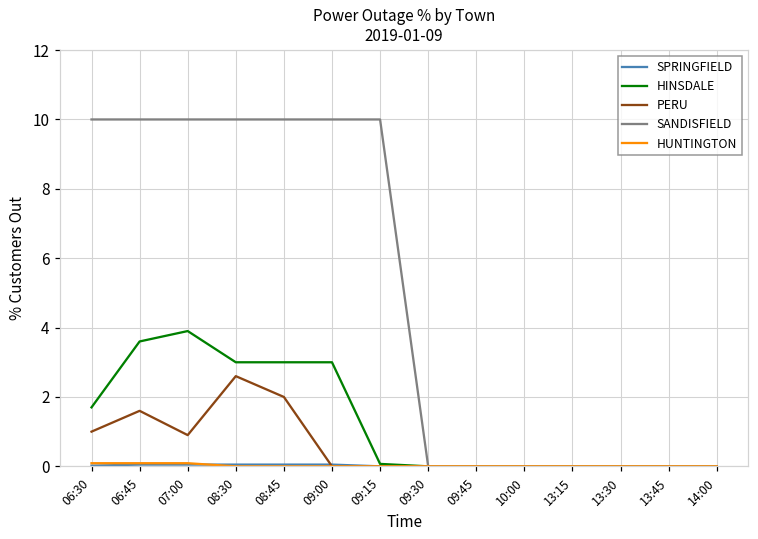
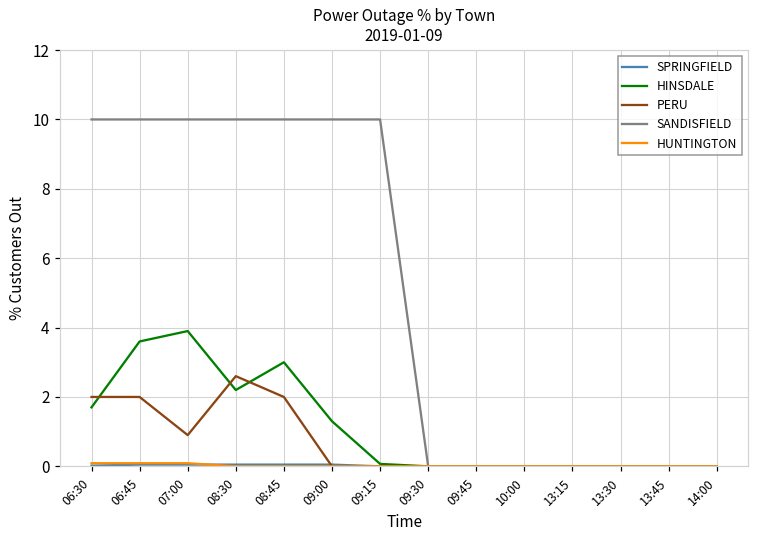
PERU, 06:30: 1 -> 2
PERU, 06:45: 1.6 -> 2.0
HINSDALE, 08:30: 3.0 -> 2.2
HINSDALE, 09:00: 3.0 -> 1.3
